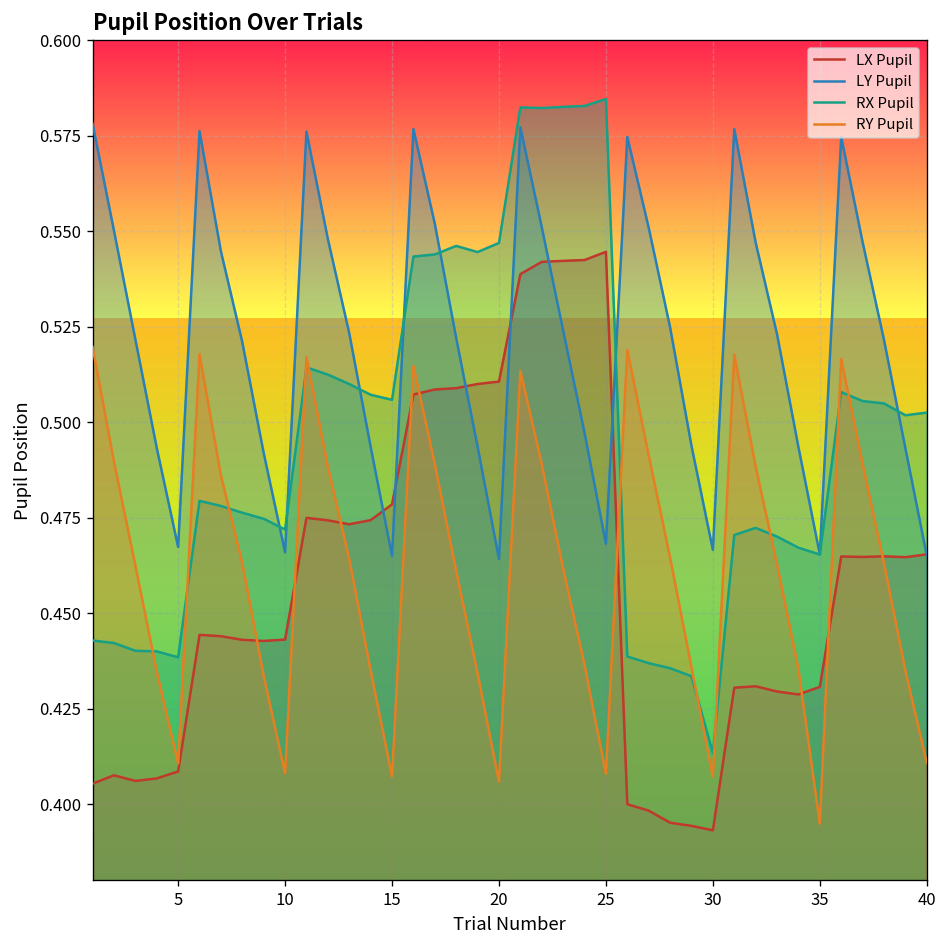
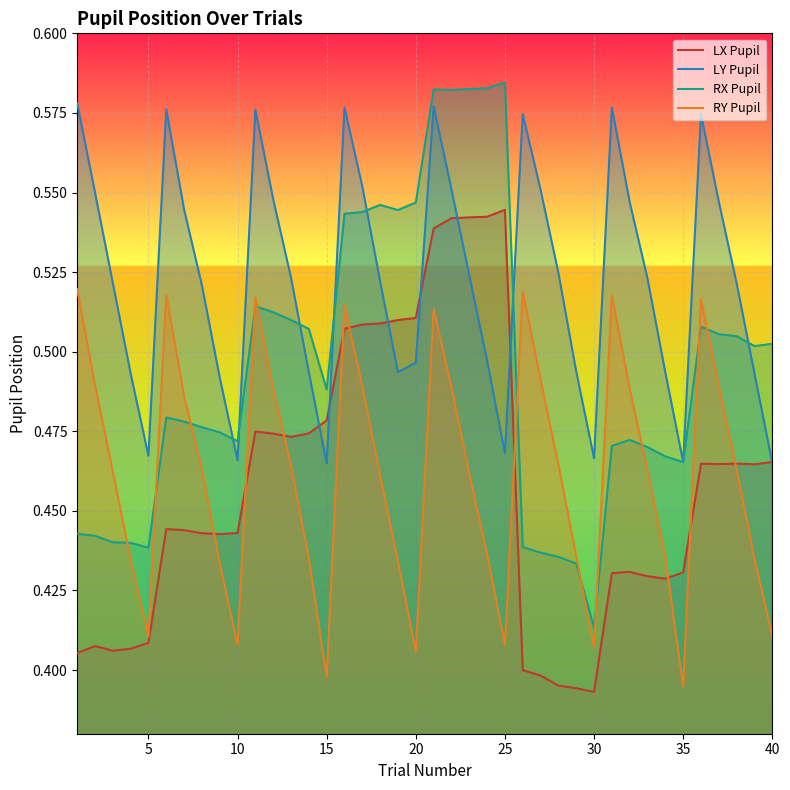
RX Pupil, 15: 0.506 -> 0.488
RY Pupil, 15: 0.407 -> 0.398
LY Pupil, 20: 0.464 -> 0.497
